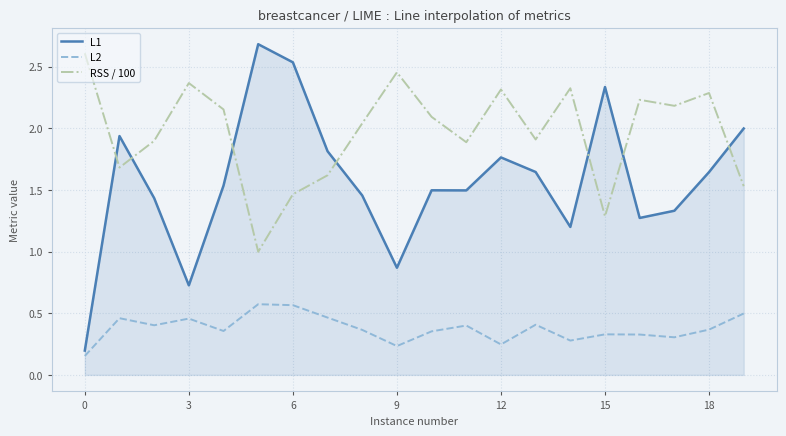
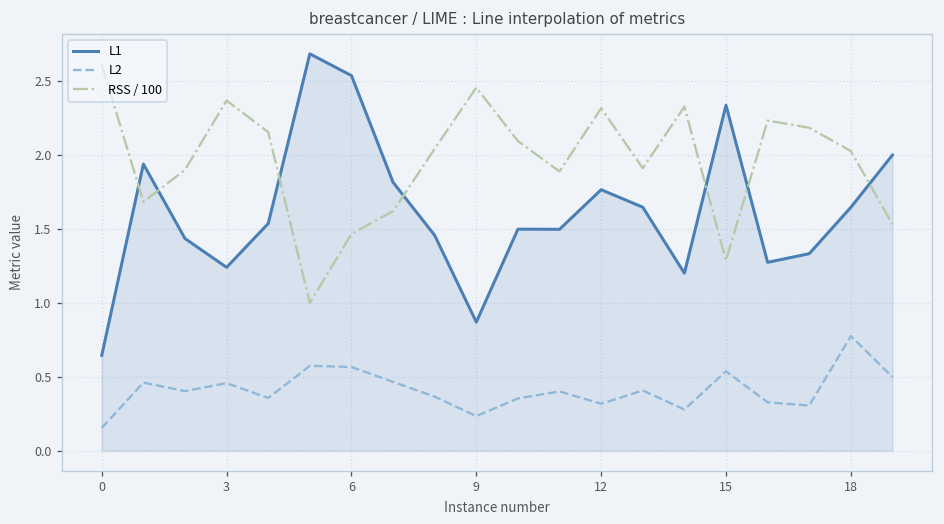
L1, 0: 0.20 -> 0.64
L1, 3: 0.73 -> 1.24
L2, 12: 0.25 -> 0.32
L2, 15: 0.33 -> 0.54
L2, 18: 0.37 -> 0.77
RSS / 100, 18: 2.29 -> 2.03
